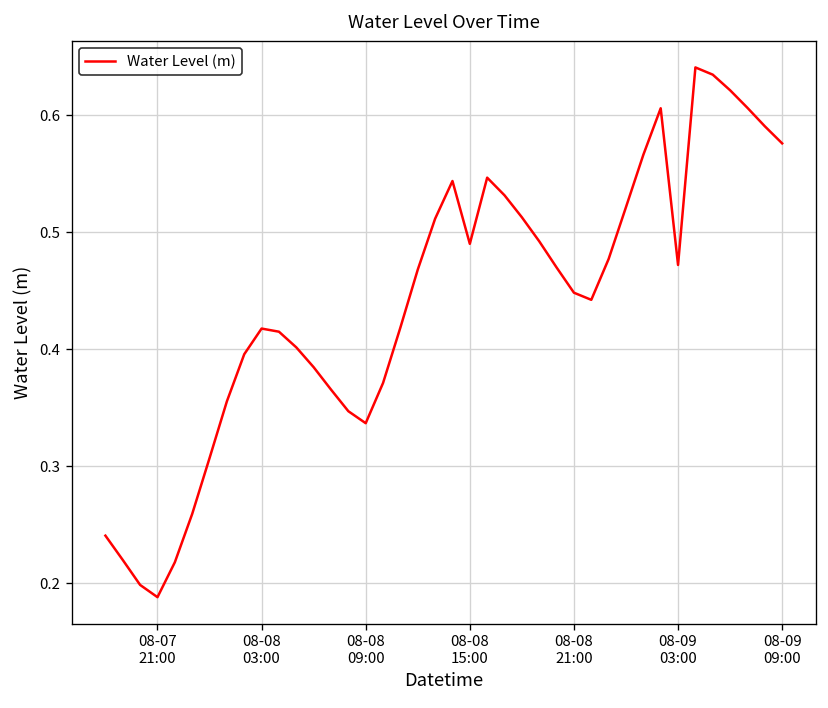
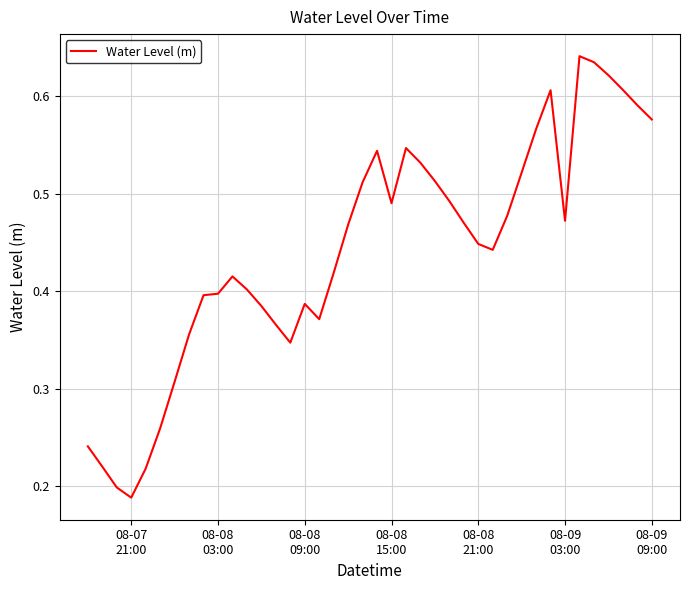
08-08 03:00: 0.42 -> 0.40
08-08 09:00: 0.34 -> 0.39
